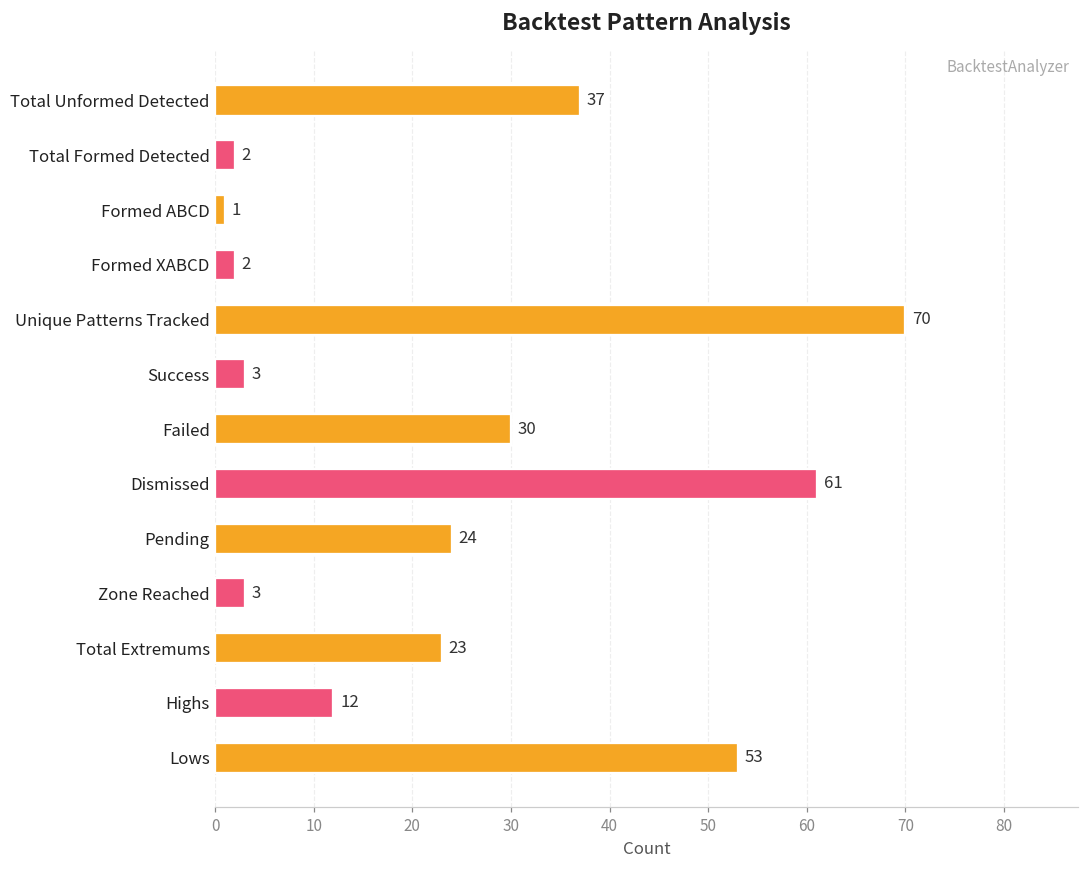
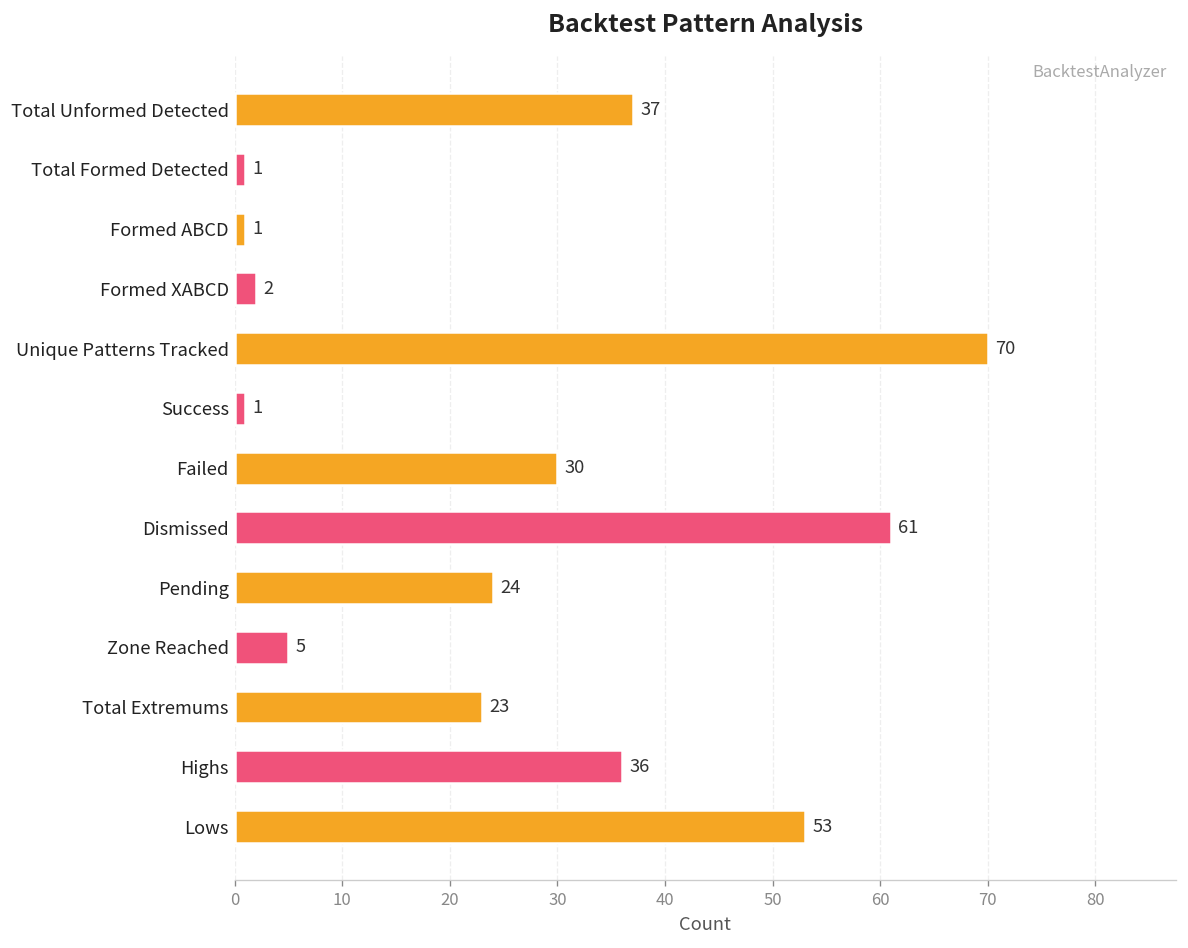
Total Formed Detected: 2 -> 1
Success: 3 -> 1
Zone Reached: 3 -> 5
Highs: 12 -> 36
